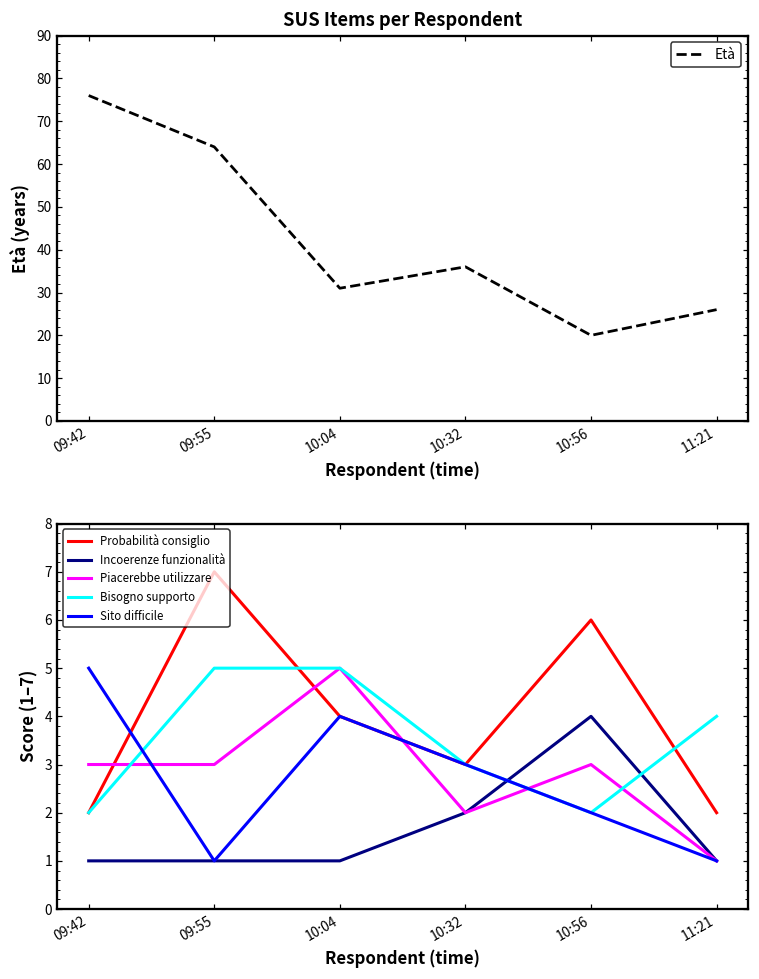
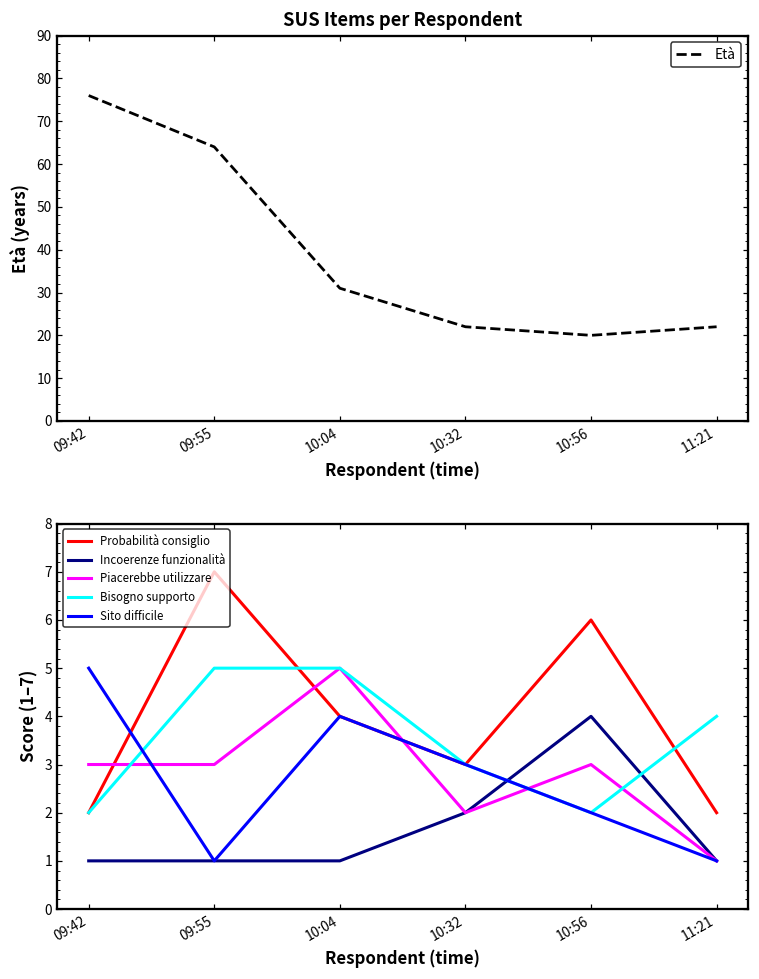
SUS Items per Respondent, 10:32: 36 -> 22
SUS Items per Respondent, 11:21: 26 -> 22
